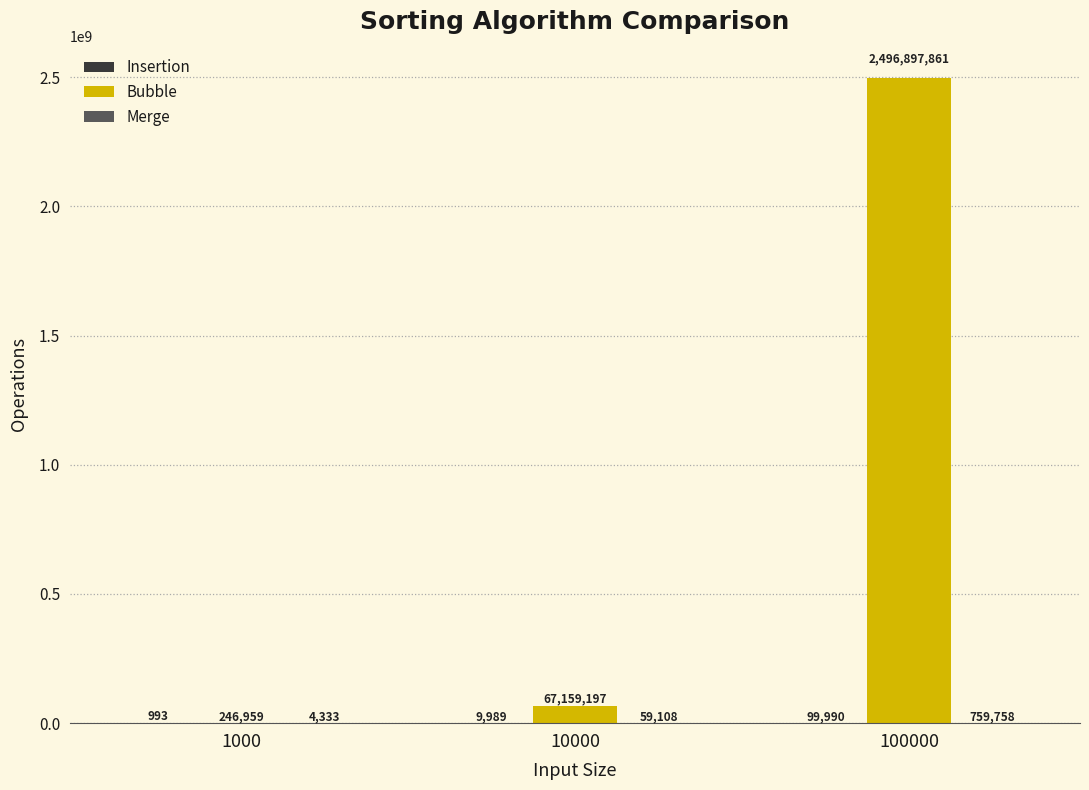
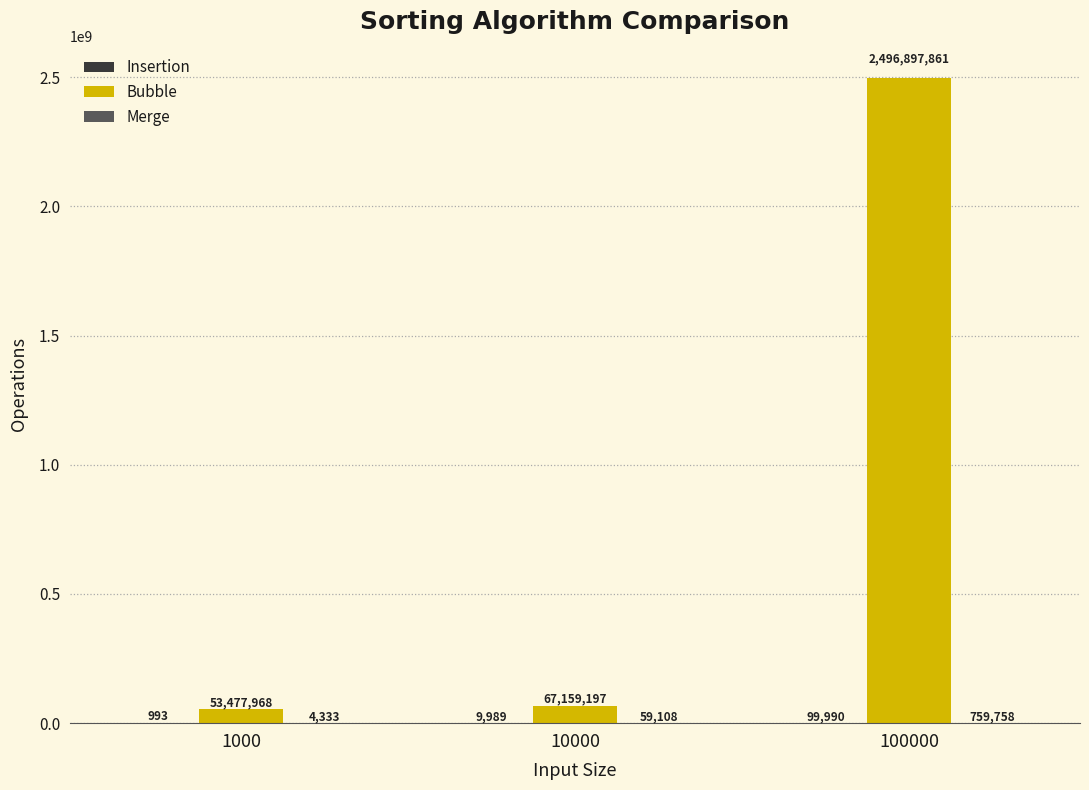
Bubble, 1000: 246,959 -> 53,477,968
